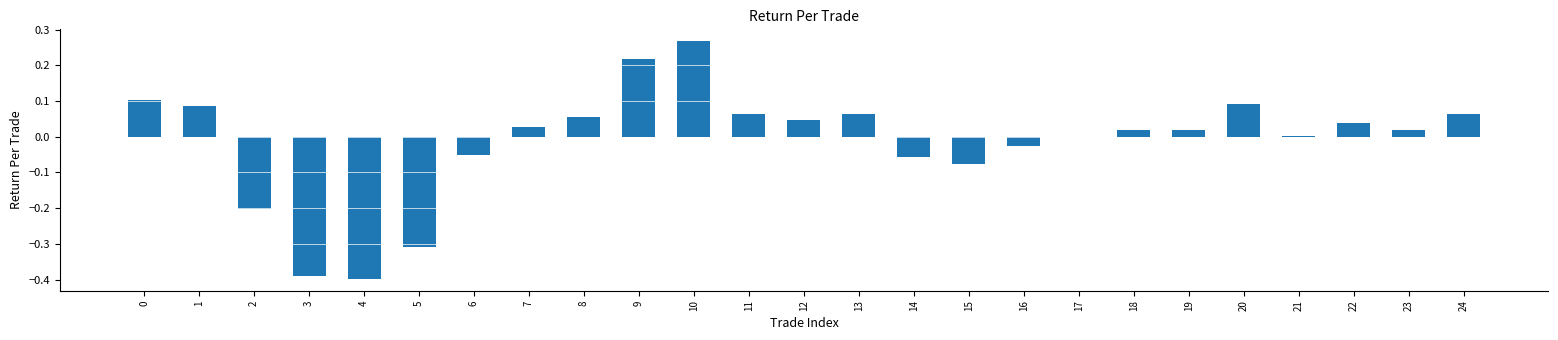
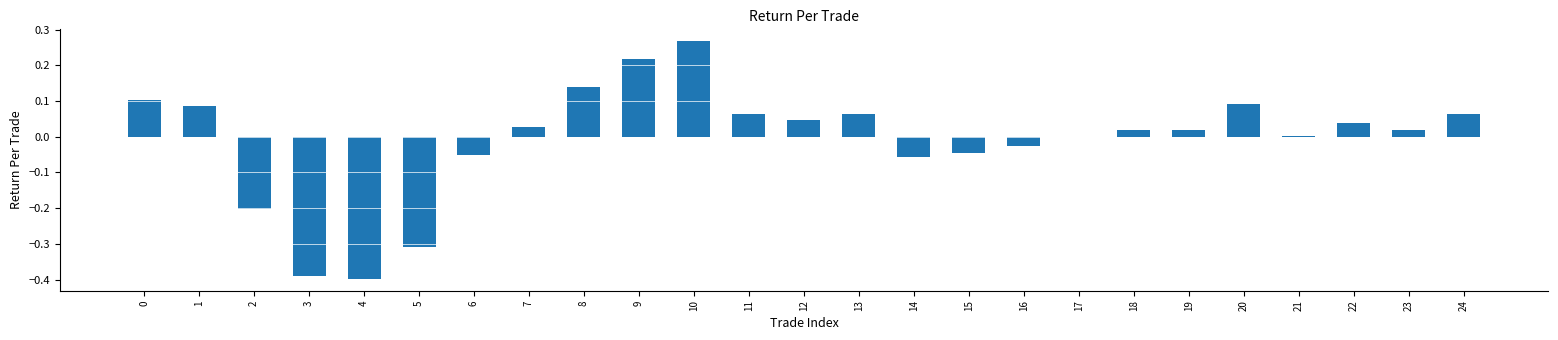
8: 0.05 -> 0.14
15: -0.08 -> -0.05
